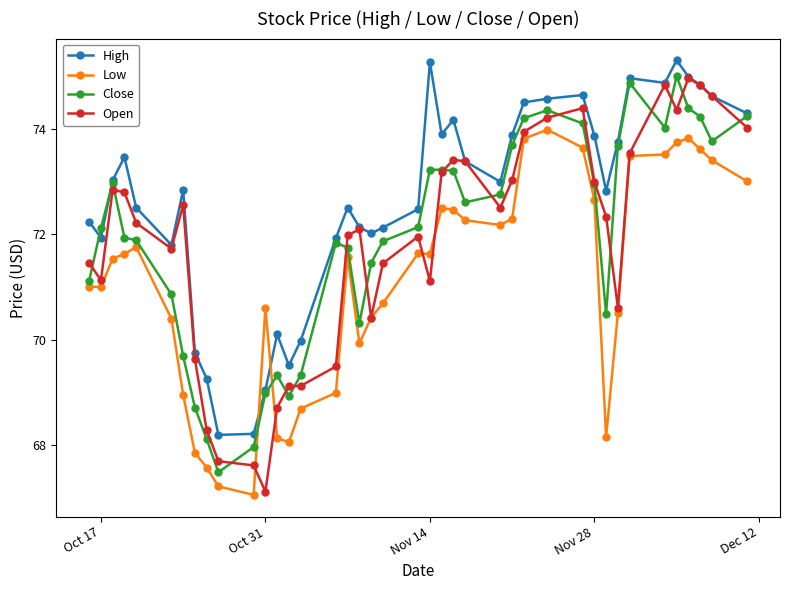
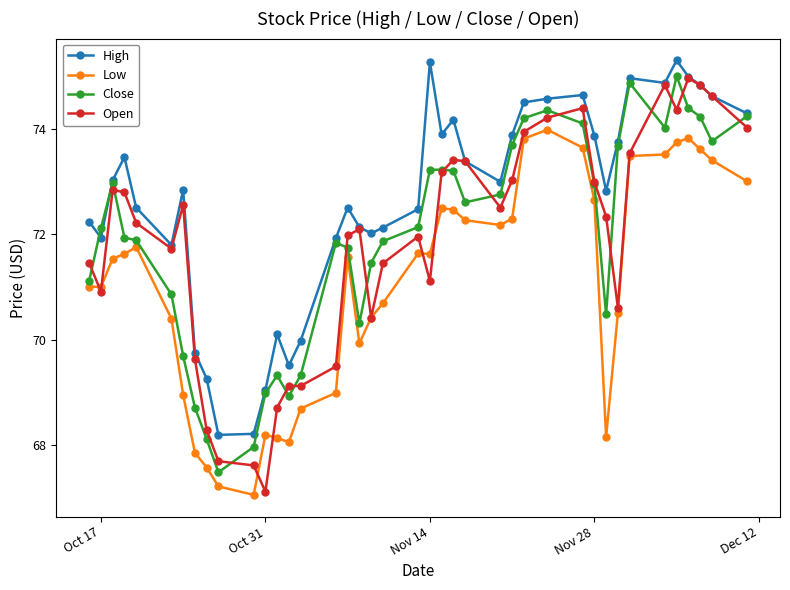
Open, Oct 17: 71.1 -> 70.9
Low, Oct 31: 70.6 -> 68.2
